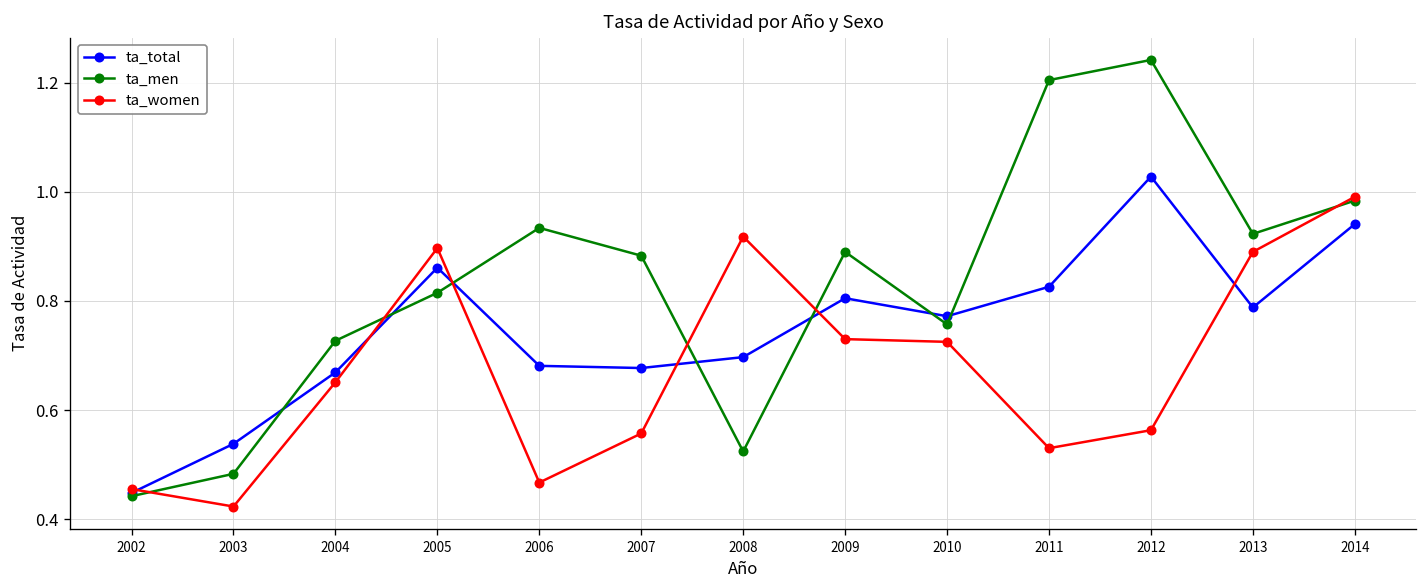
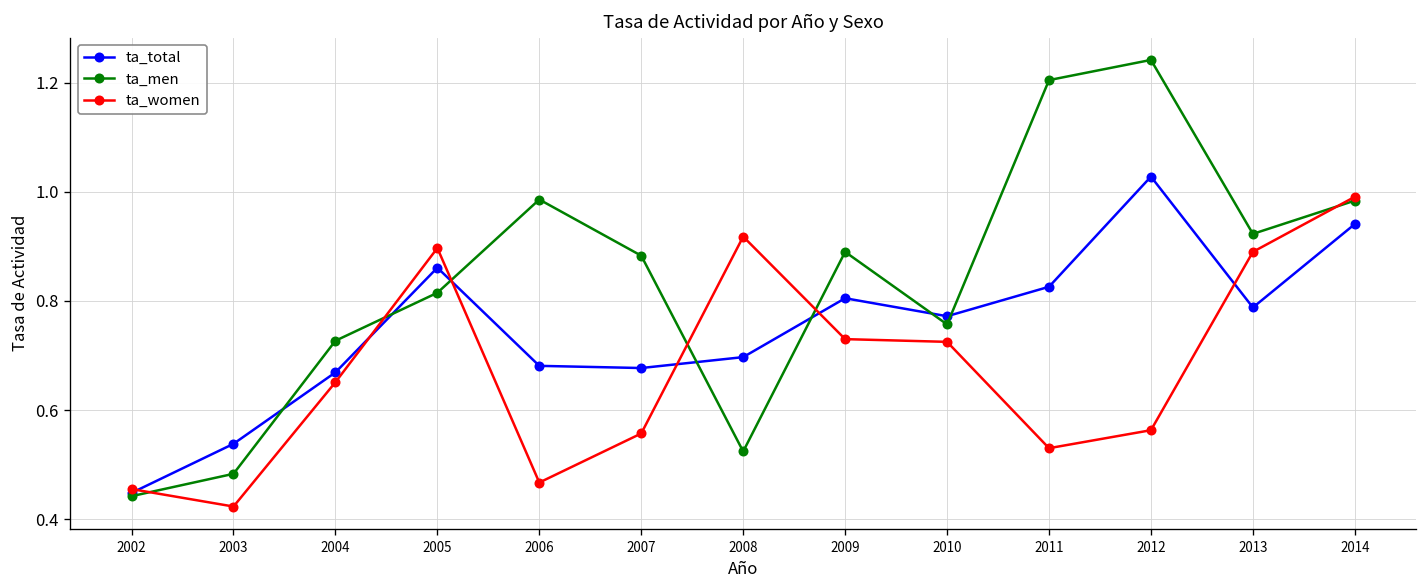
ta_men, 2006: 0.93 -> 0.99
